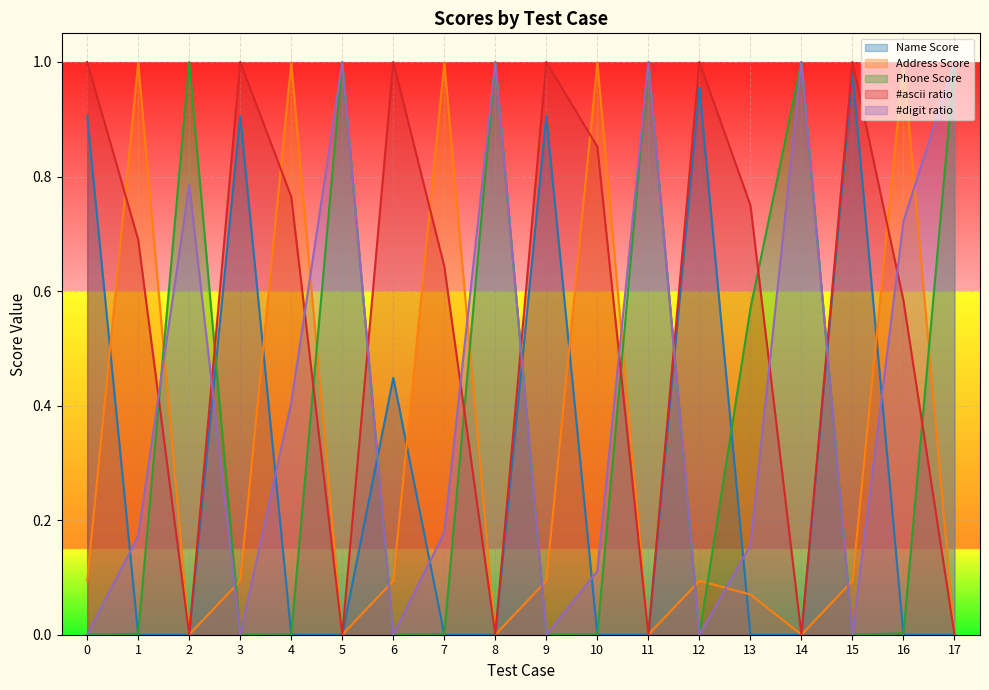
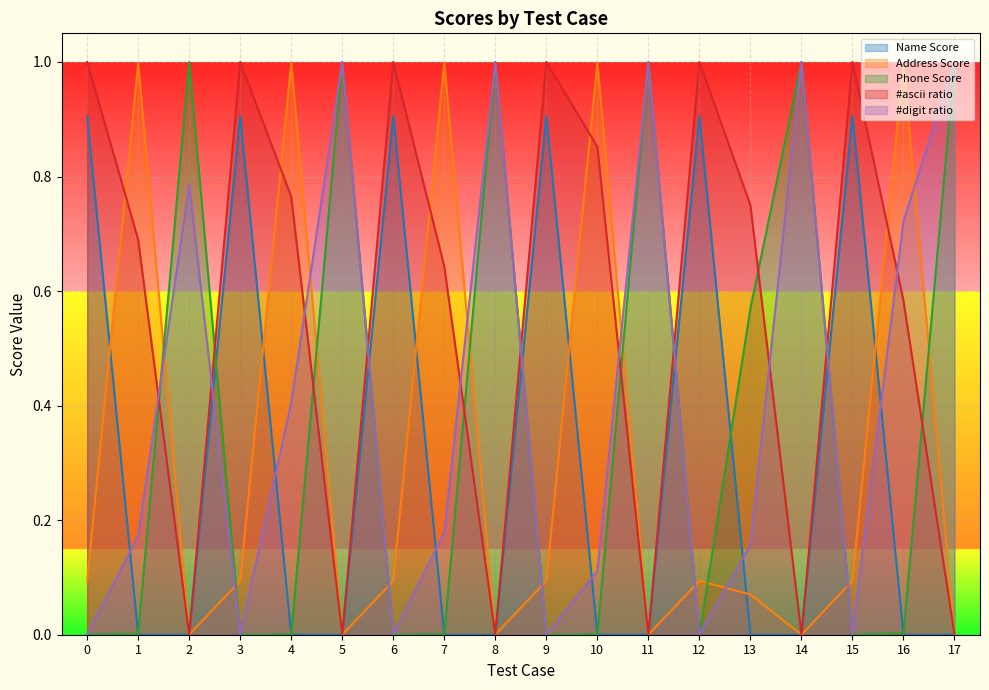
Name Score, 6: 0.45 -> 0.91
Name Score, 12: 0.95 -> 0.91
Name Score, 15: 0.98 -> 0.91
